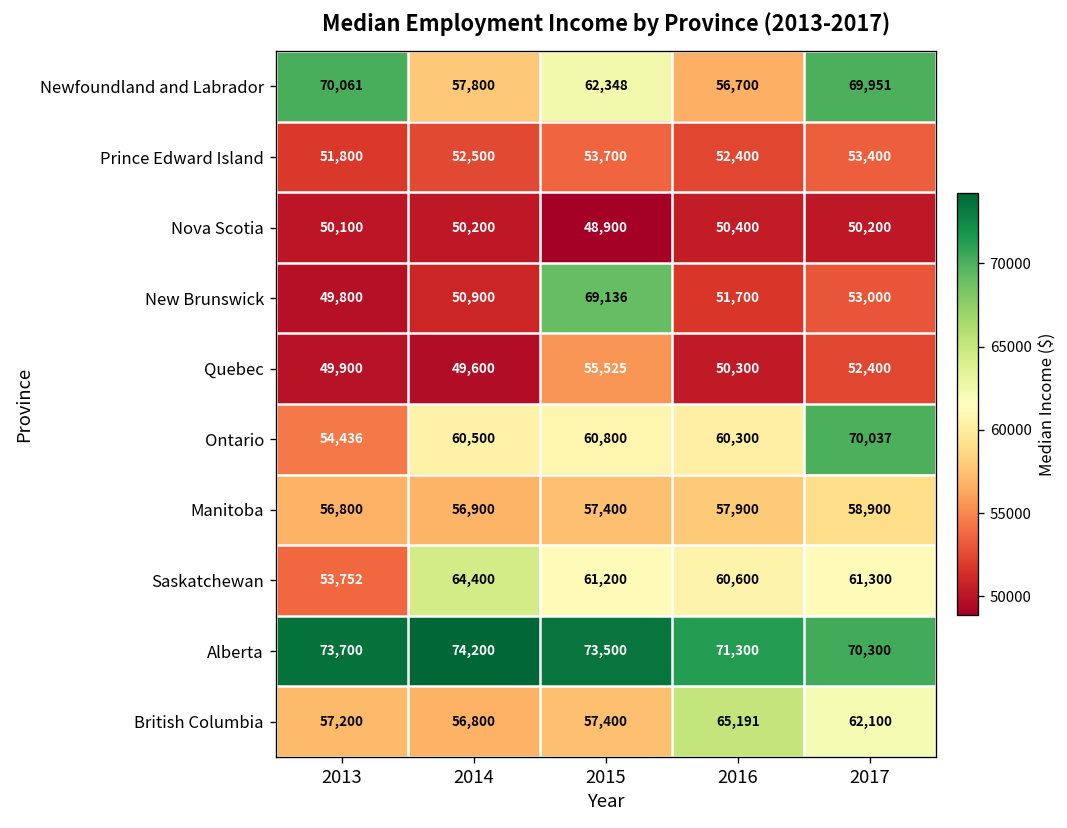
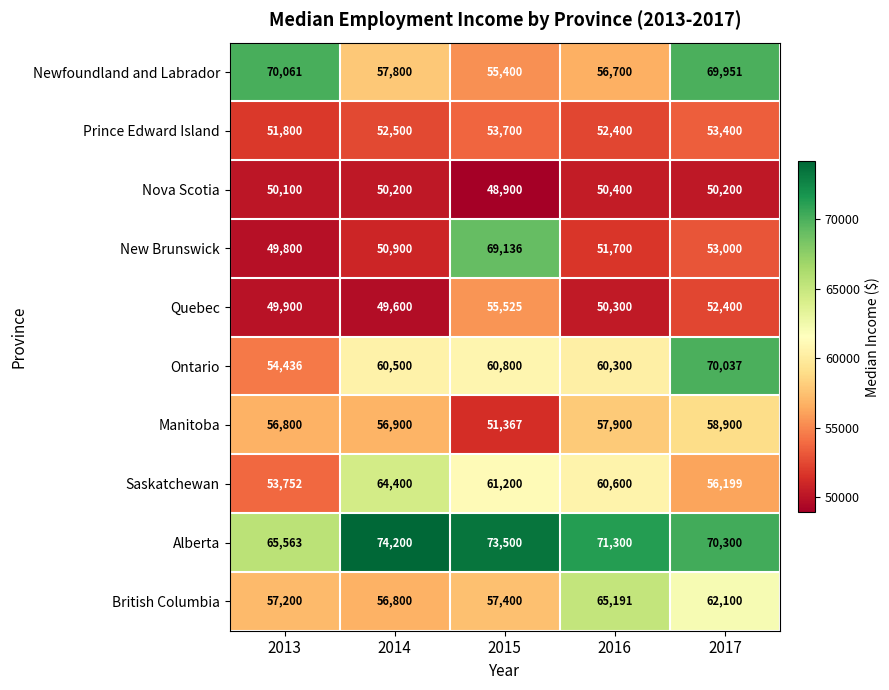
Newfoundland and Labrador, 2015: 62,348 -> 55,400
Manitoba, 2015: 57,400 -> 51,367
Saskatchewan, 2017: 61,300 -> 56,199
Alberta, 2013: 73,700 -> 65,563
